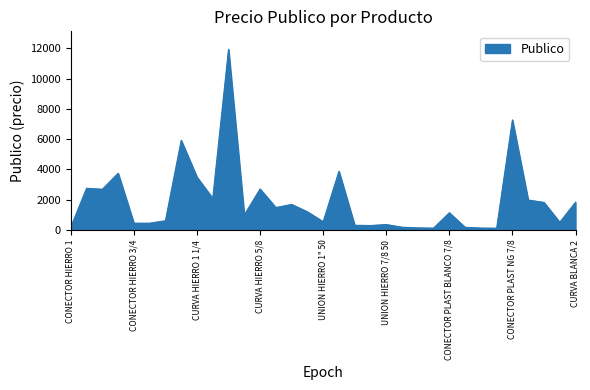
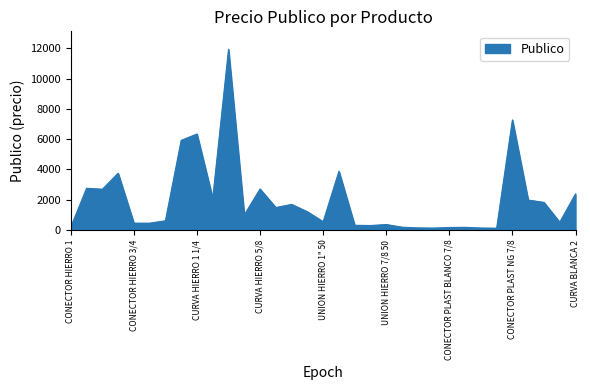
CURVA HIERRO 1 1/4: 3500 -> 6300
CONECTOR PLAST BLANCO 7/8: 1100 -> 200
CURVA BLANCA 2: 1800 -> 2400
